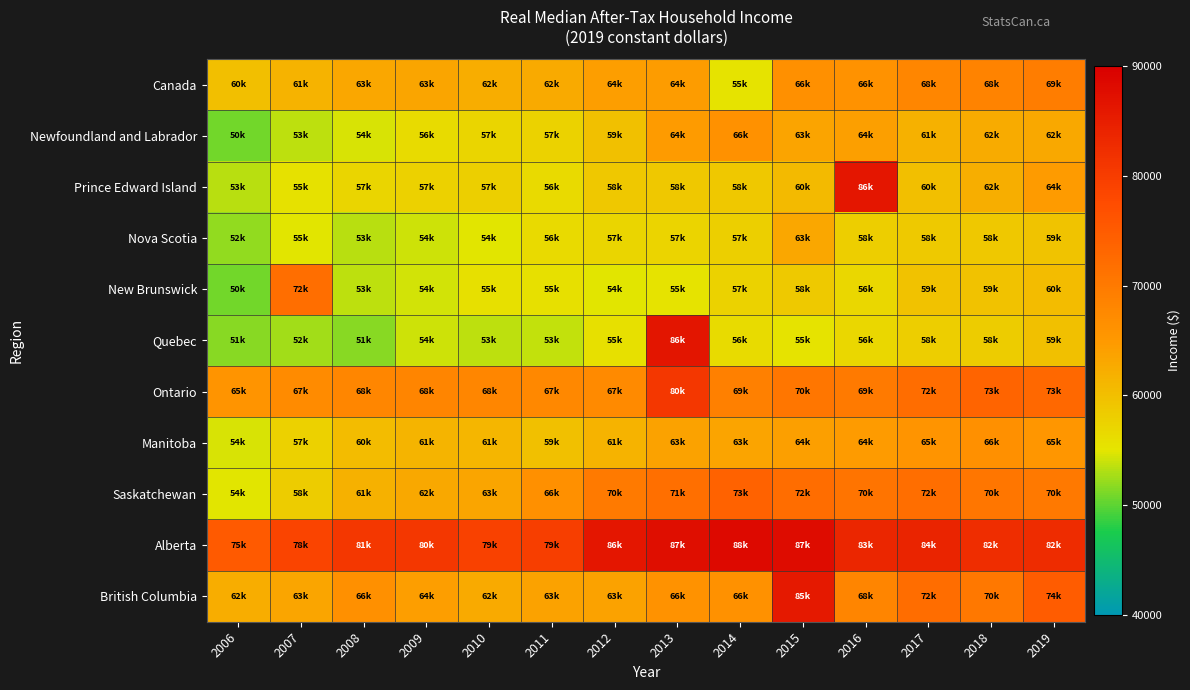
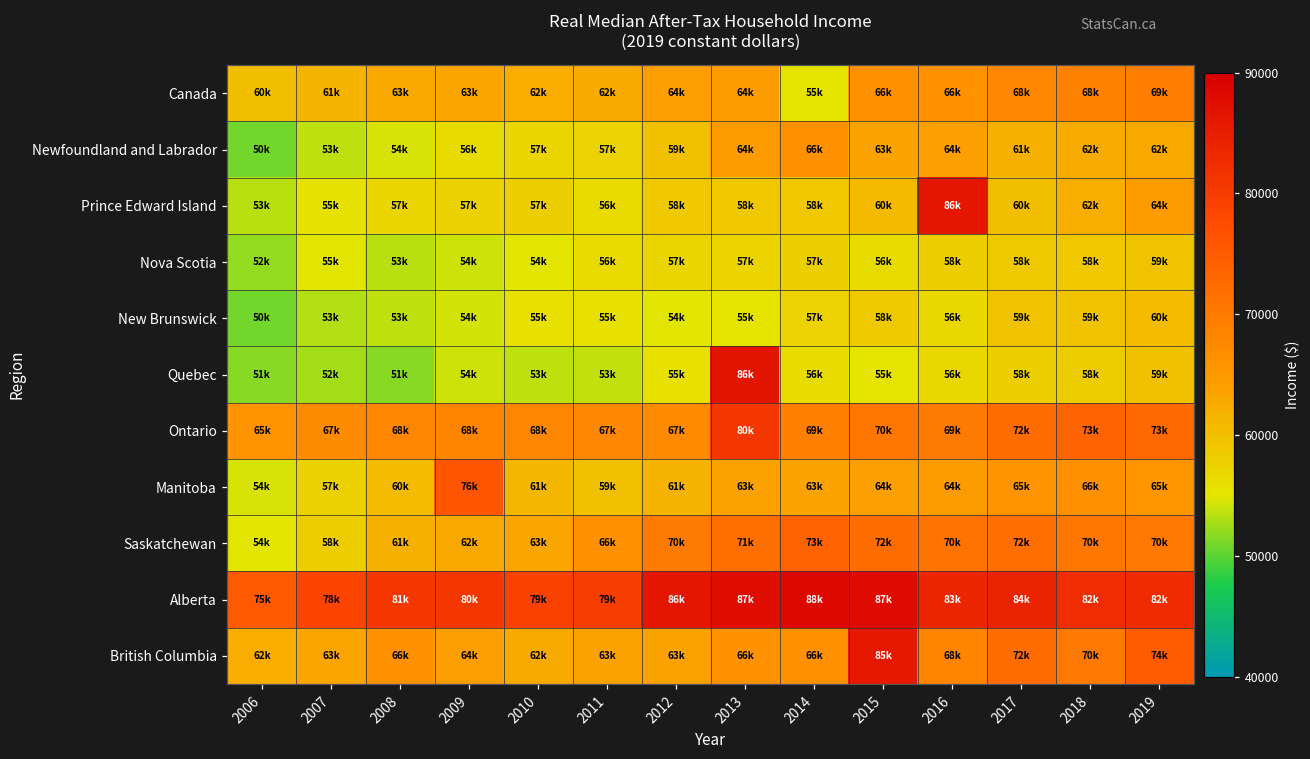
Nova Scotia, 2015: 63k -> 56k
New Brunswick, 2007: 72k -> 53k
Manitoba, 2009: 61k -> 76k
